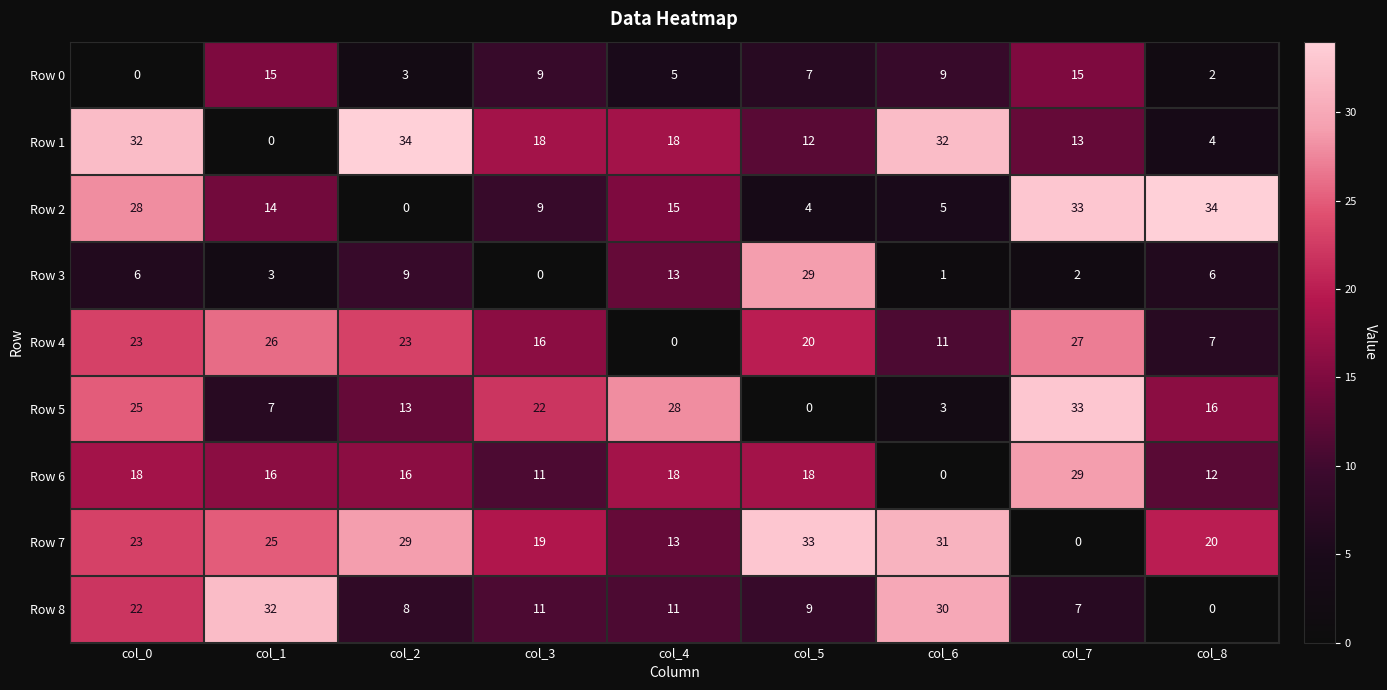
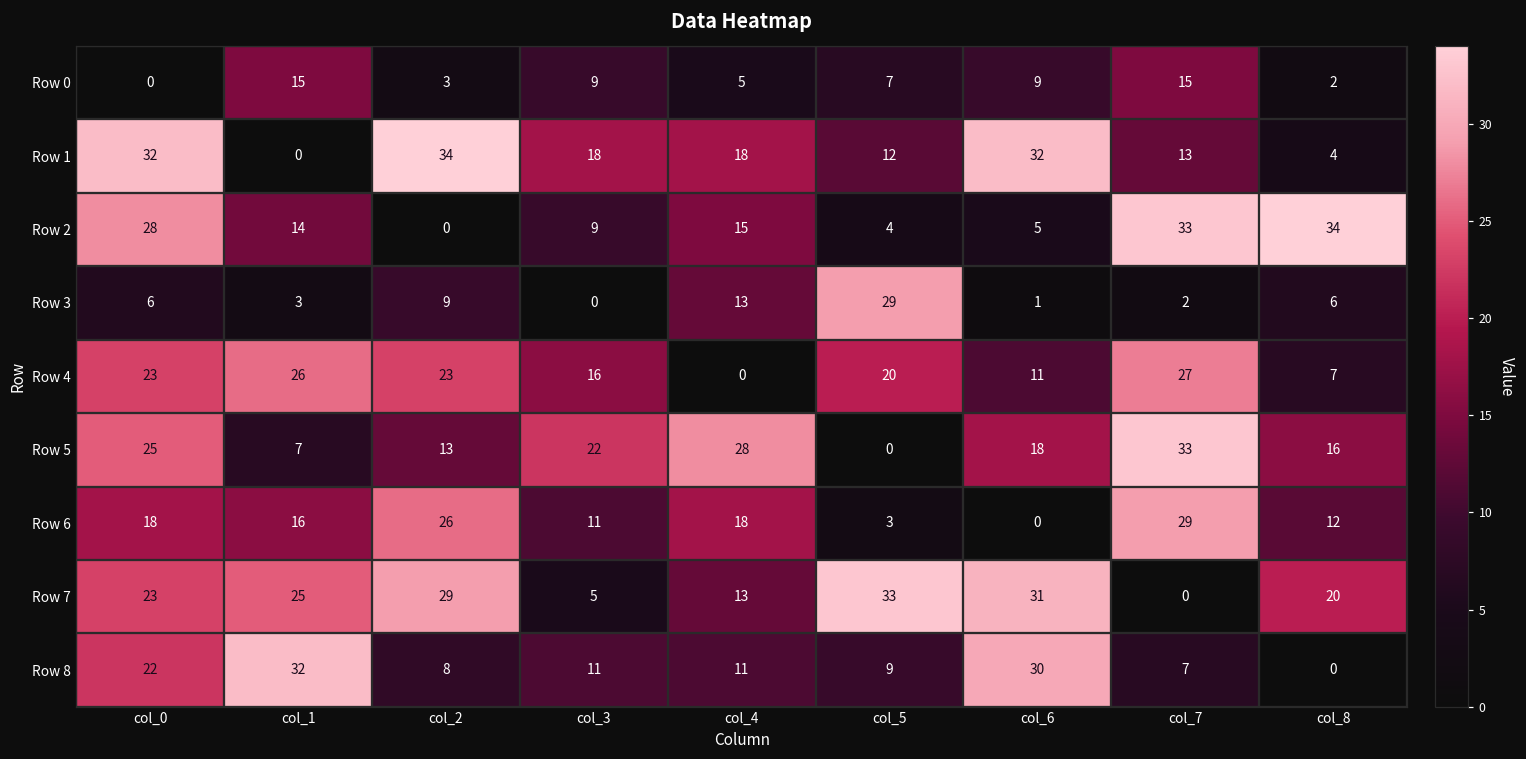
Row 5, col_6: 3 -> 18
Row 6, col_2: 16 -> 26
Row 6, col_5: 18 -> 3
Row 7, col_3: 19 -> 5
